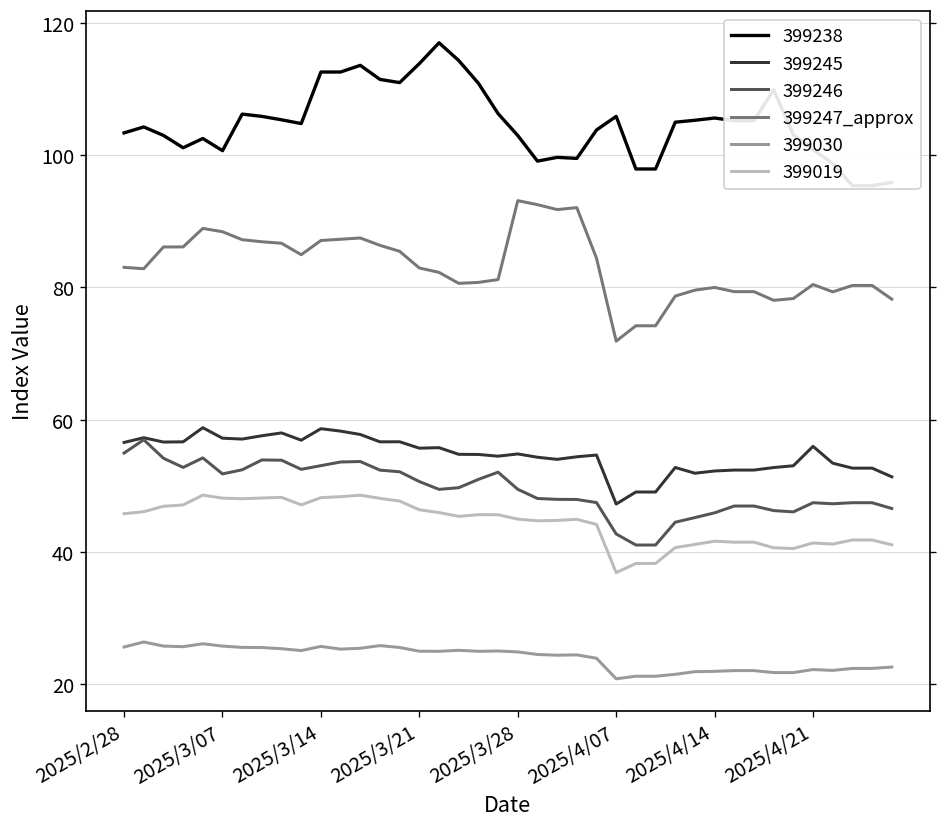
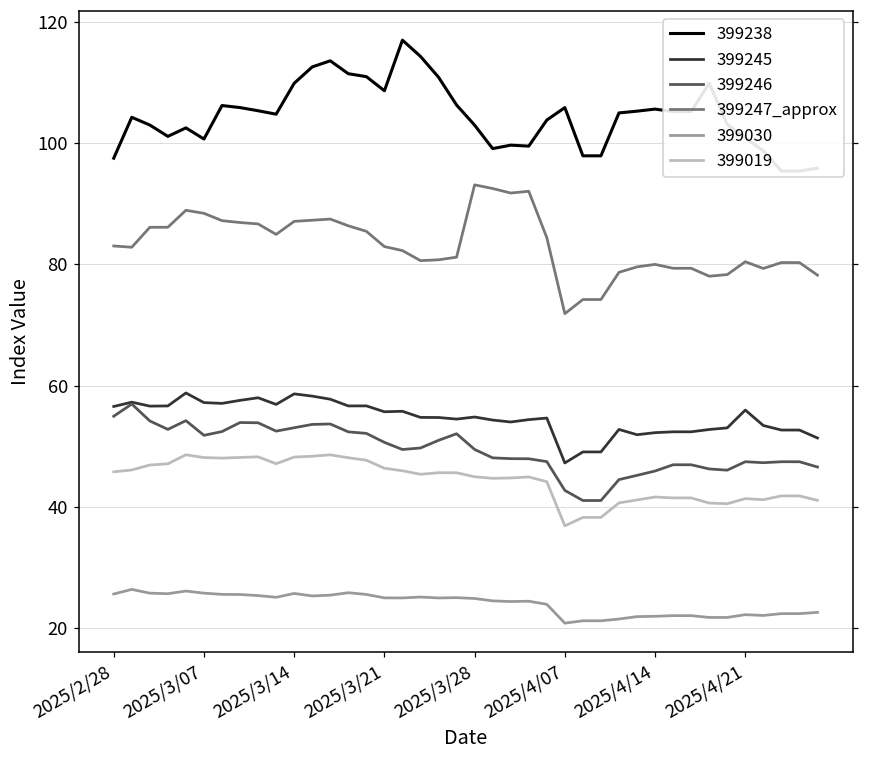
399238, 2025/2/28: 103 -> 98
399238, 2025/3/14: 113 -> 110
399238, 2025/3/21: 114 -> 109
